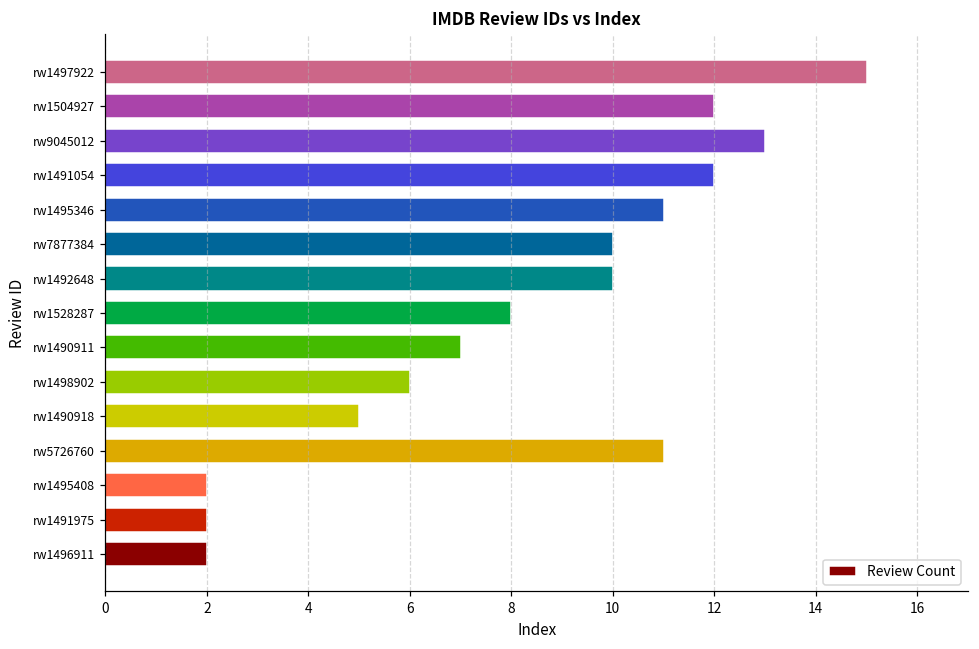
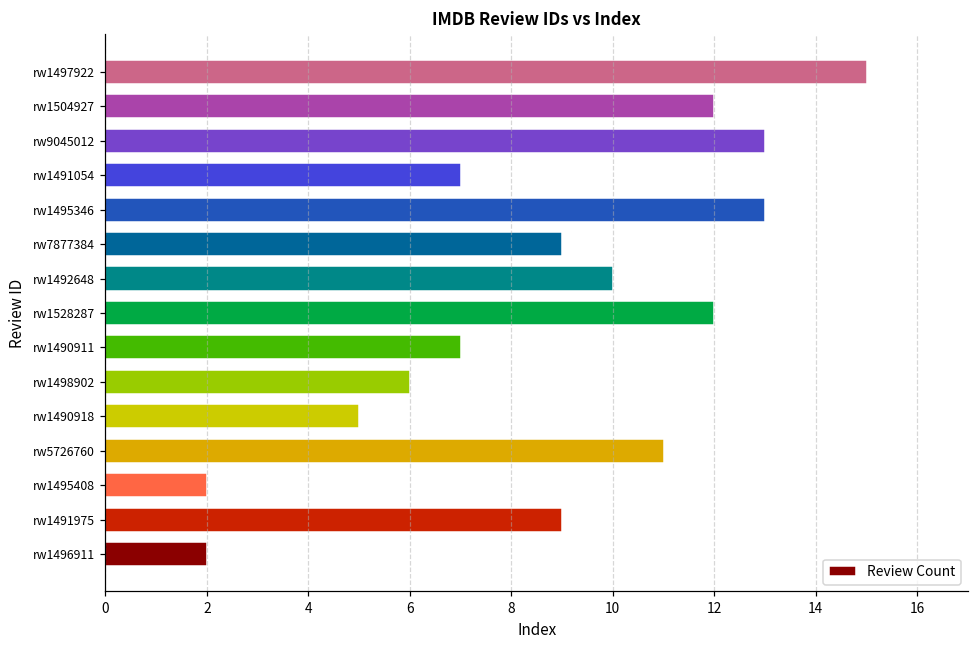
rw1491054: 12 -> 7
rw1495346: 11 -> 13
rw7877384: 10 -> 9
rw1528287: 8 -> 12
rw1491975: 2 -> 9
